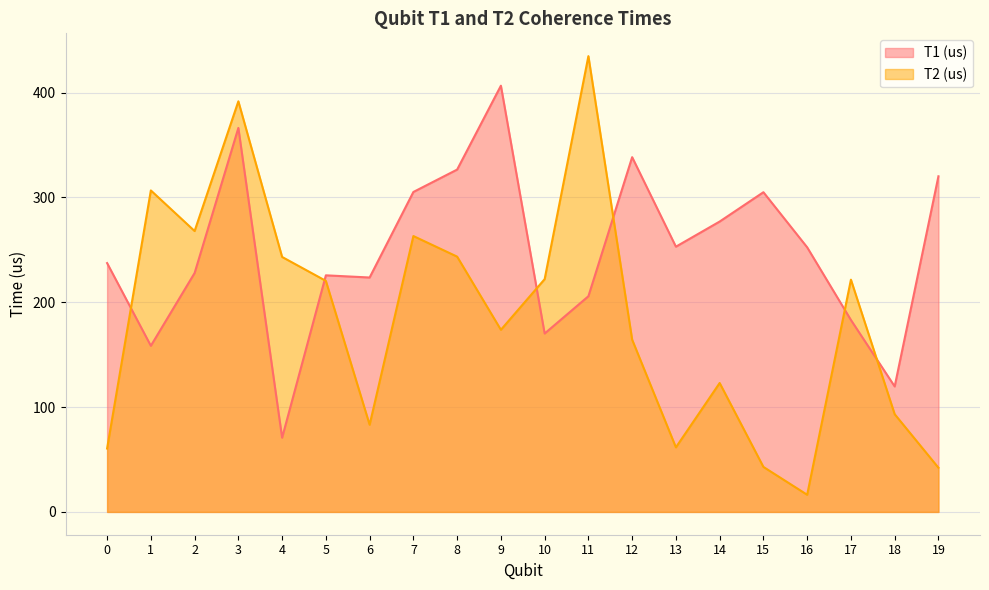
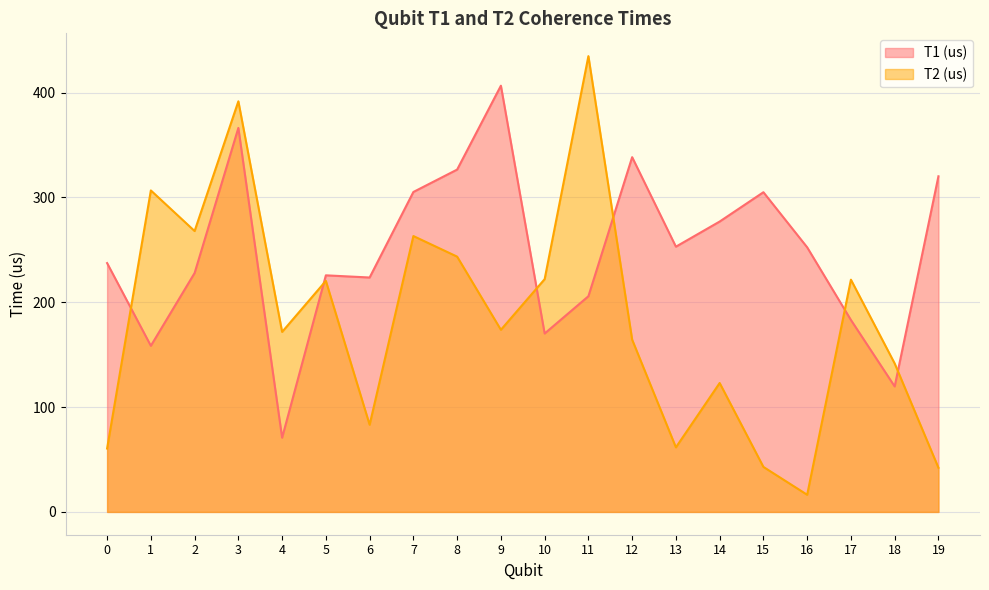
T2 (us), 4: 243 -> 172
T2 (us), 18: 93 -> 142
